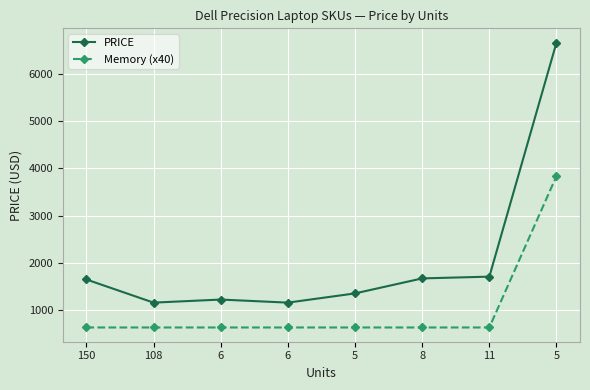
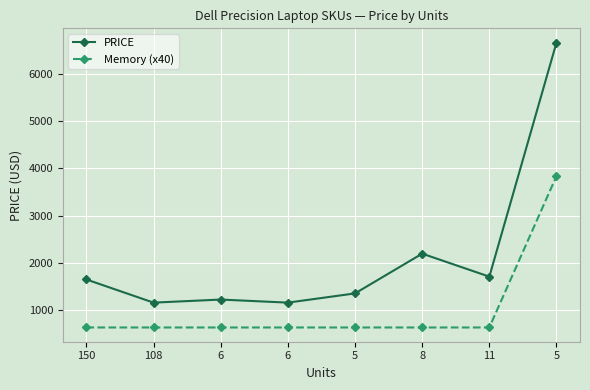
PRICE, 8: 1700 -> 2200
